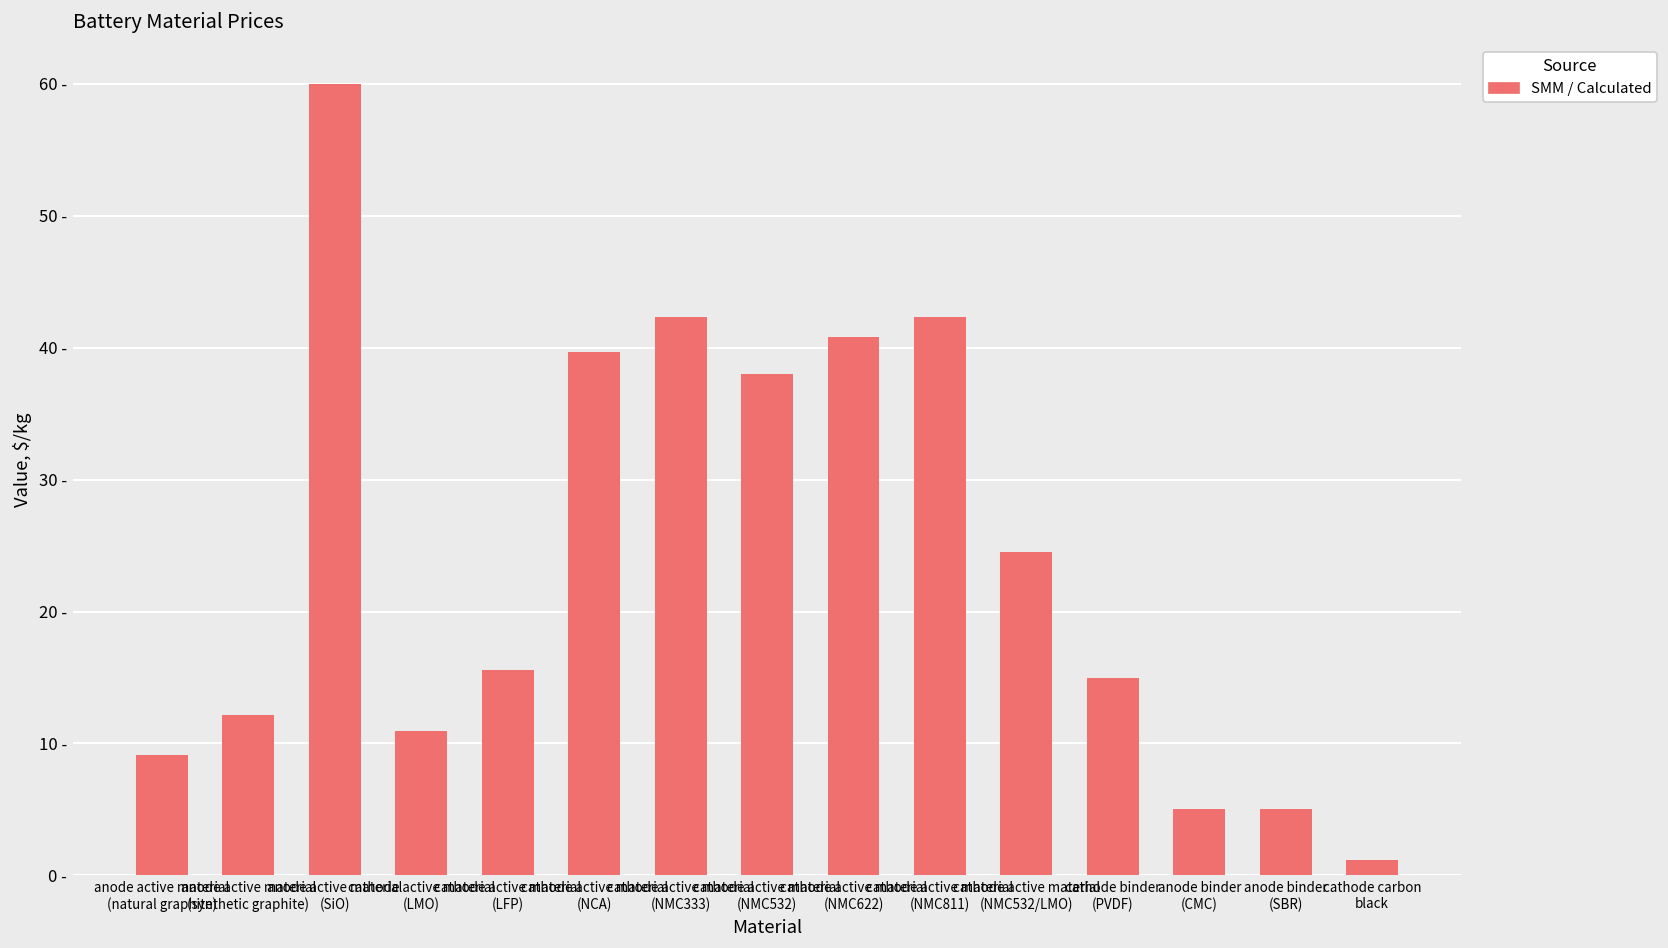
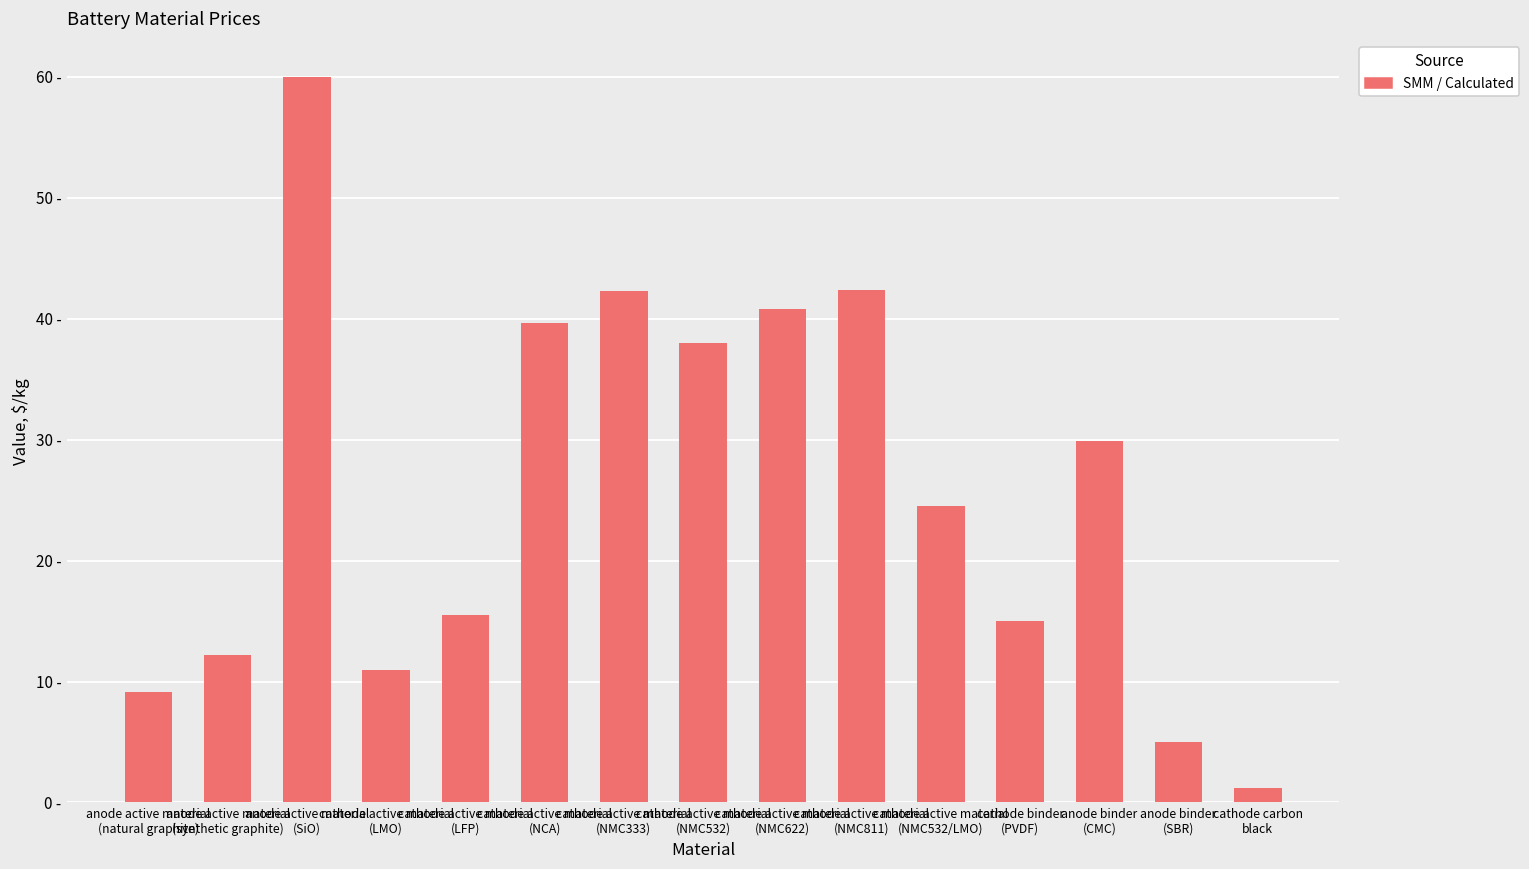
anode binder (CMC): 5.0 - -> 29.9 -
